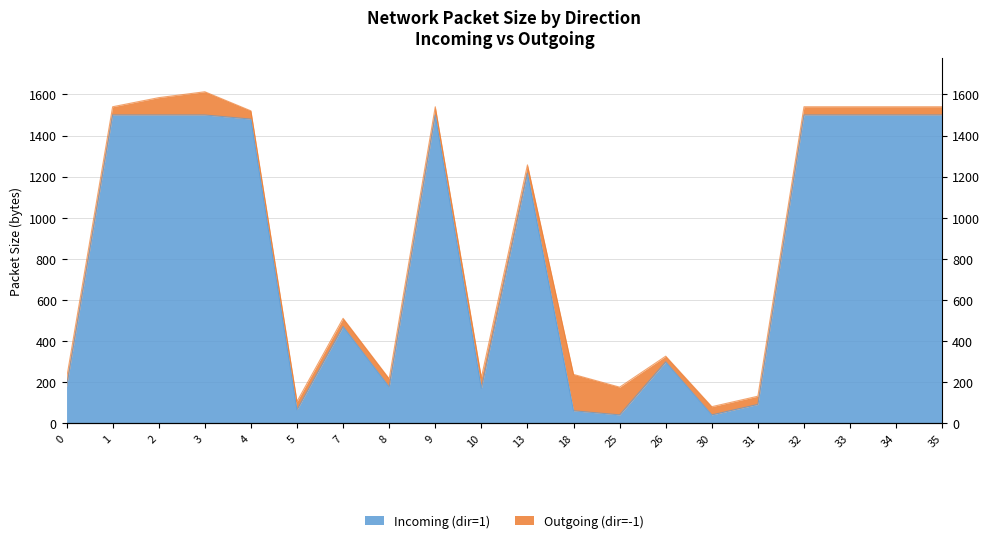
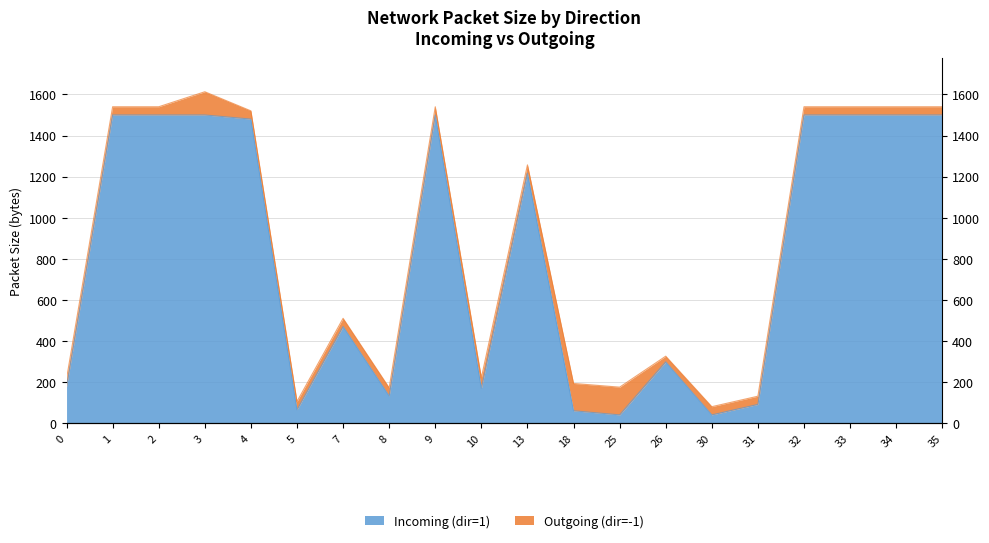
Outgoing (dir=-1), 2: 80 -> 40
Incoming (dir=1), 8: 180 -> 130
Outgoing (dir=-1), 18: 180 -> 130
